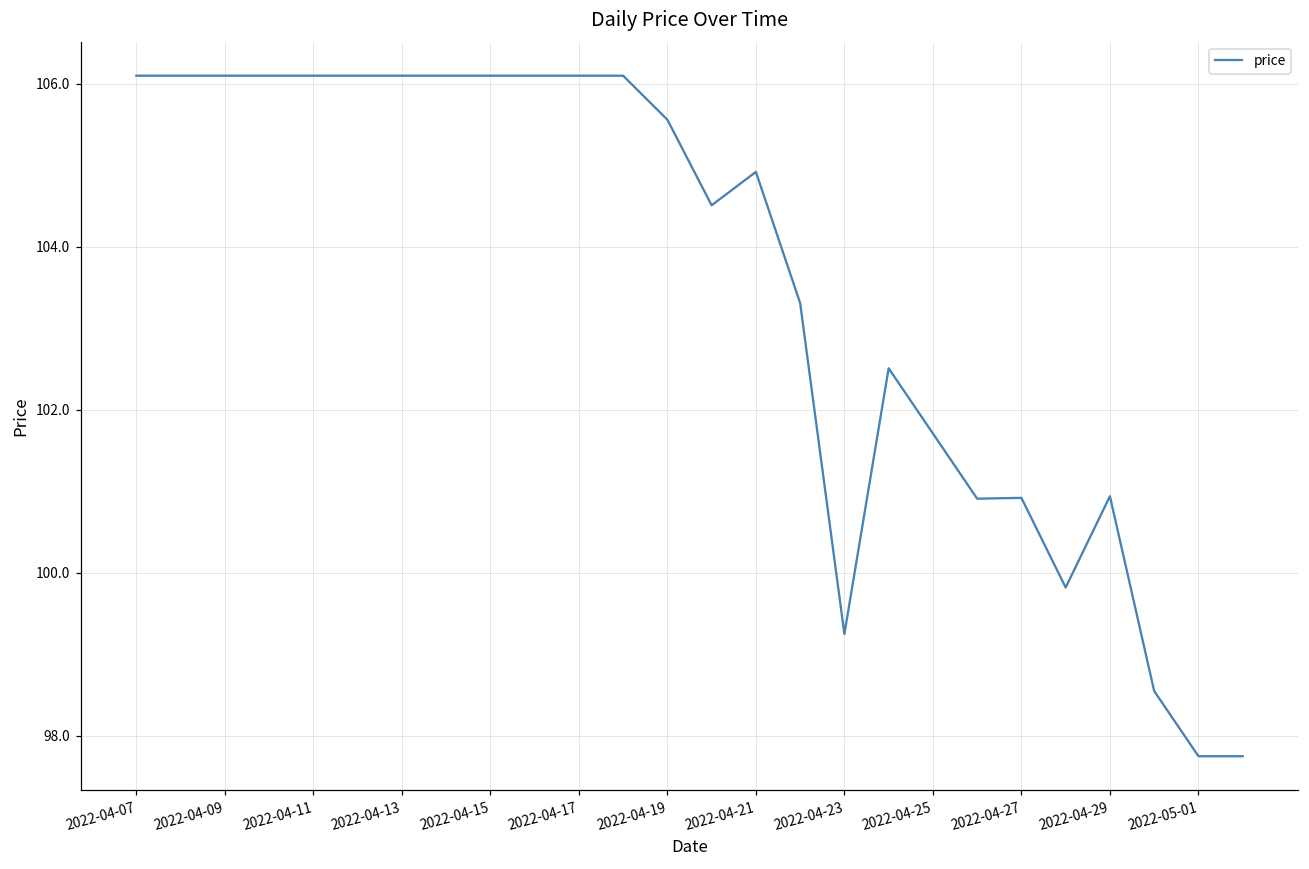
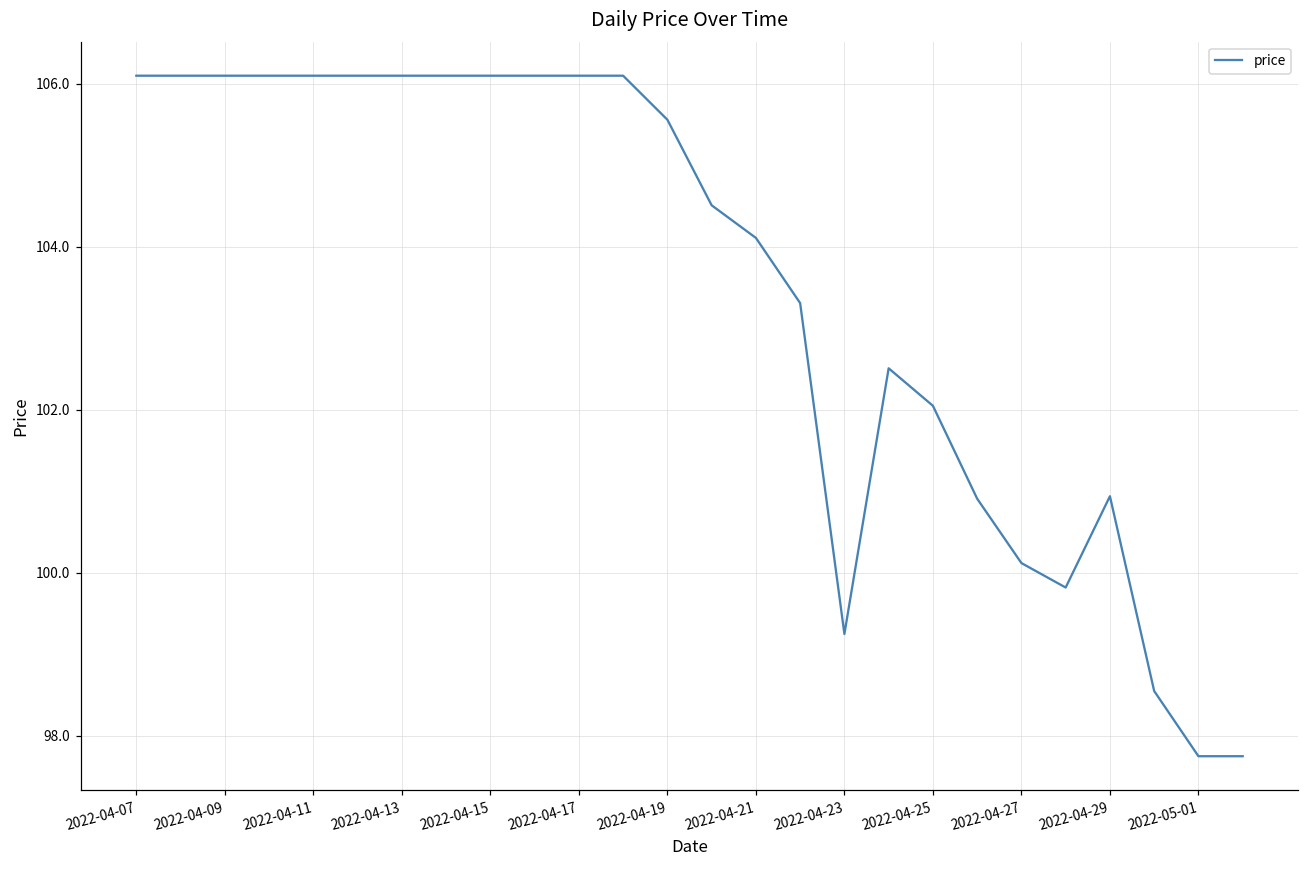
2022-04-21: 104.9 -> 104.1
2022-04-25: 101.7 -> 102.1
2022-04-27: 100.9 -> 100.1
